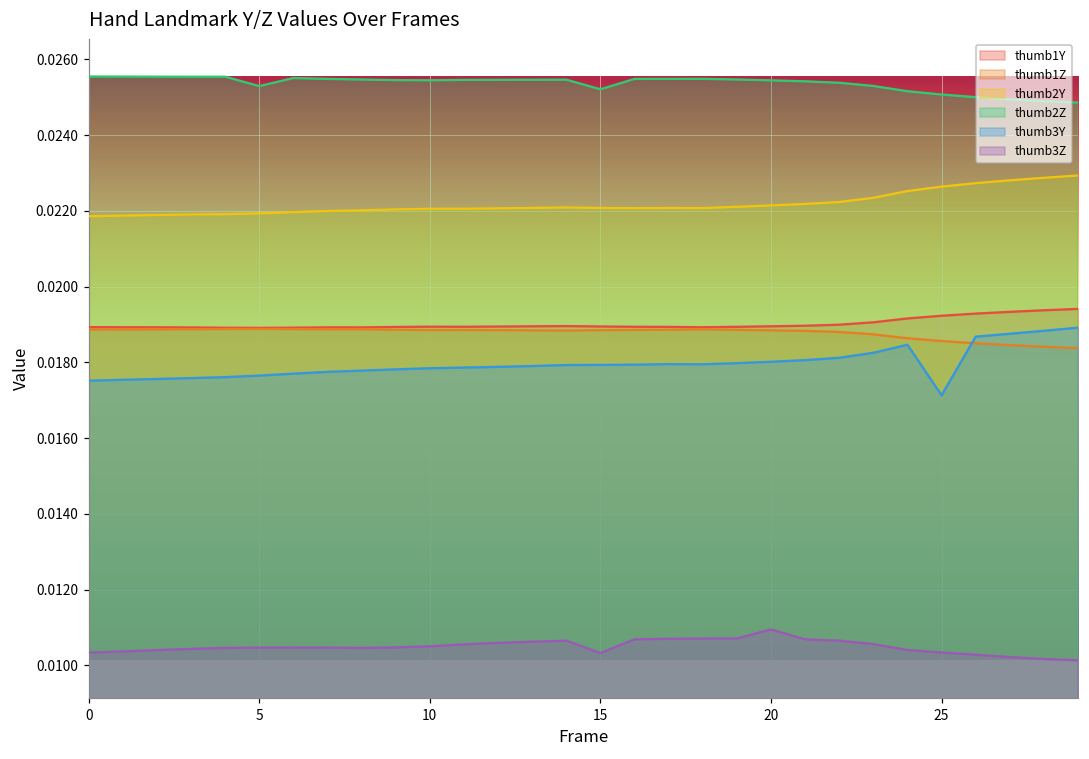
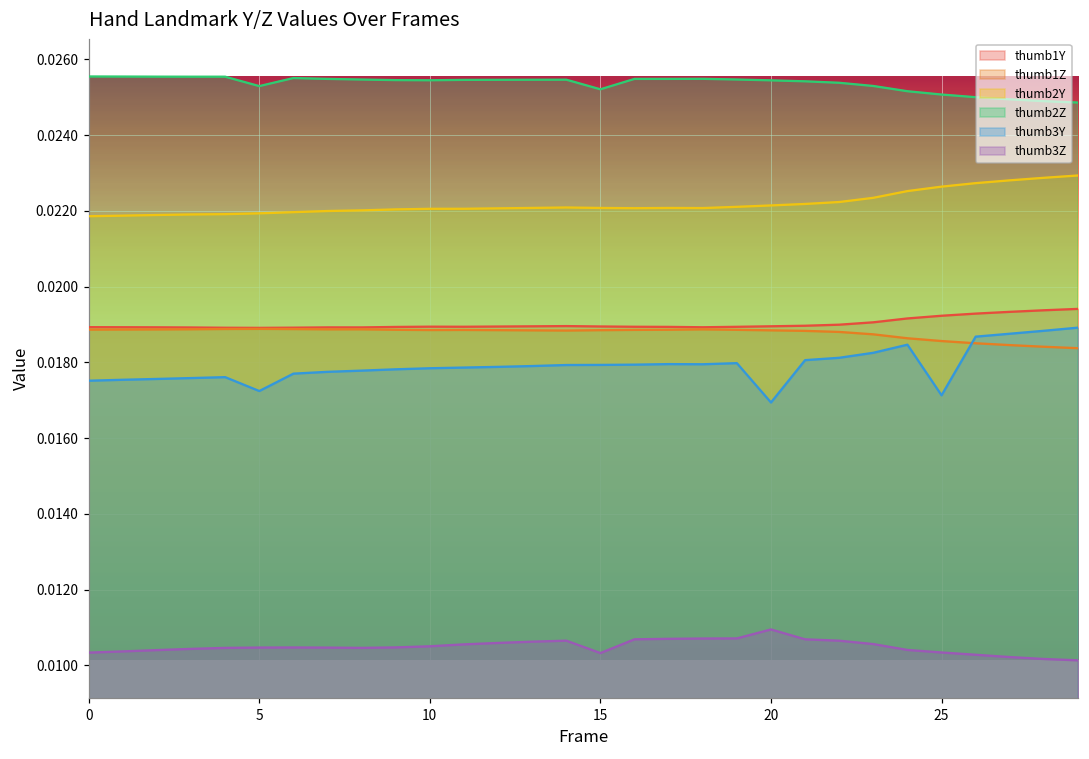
thumb3Y, 5: 0.0177 -> 0.0172
thumb3Y, 20: 0.0180 -> 0.0169
